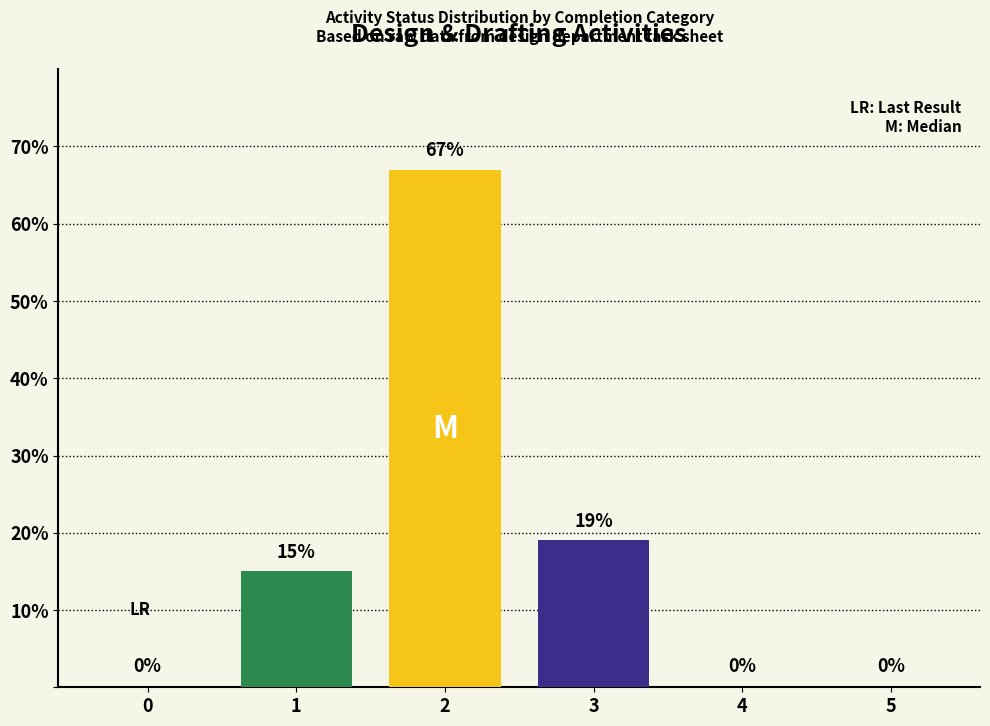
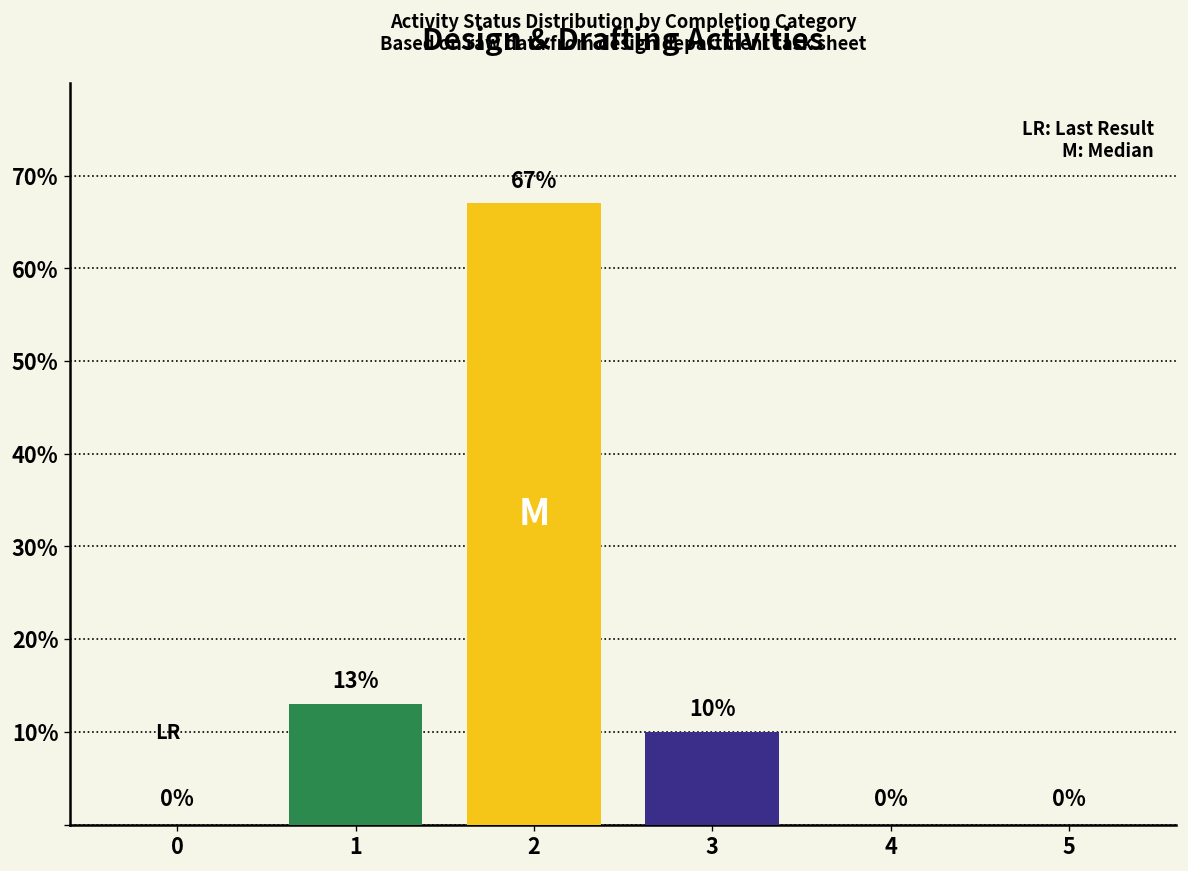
1: 15% -> 13%
3: 19% -> 10%
